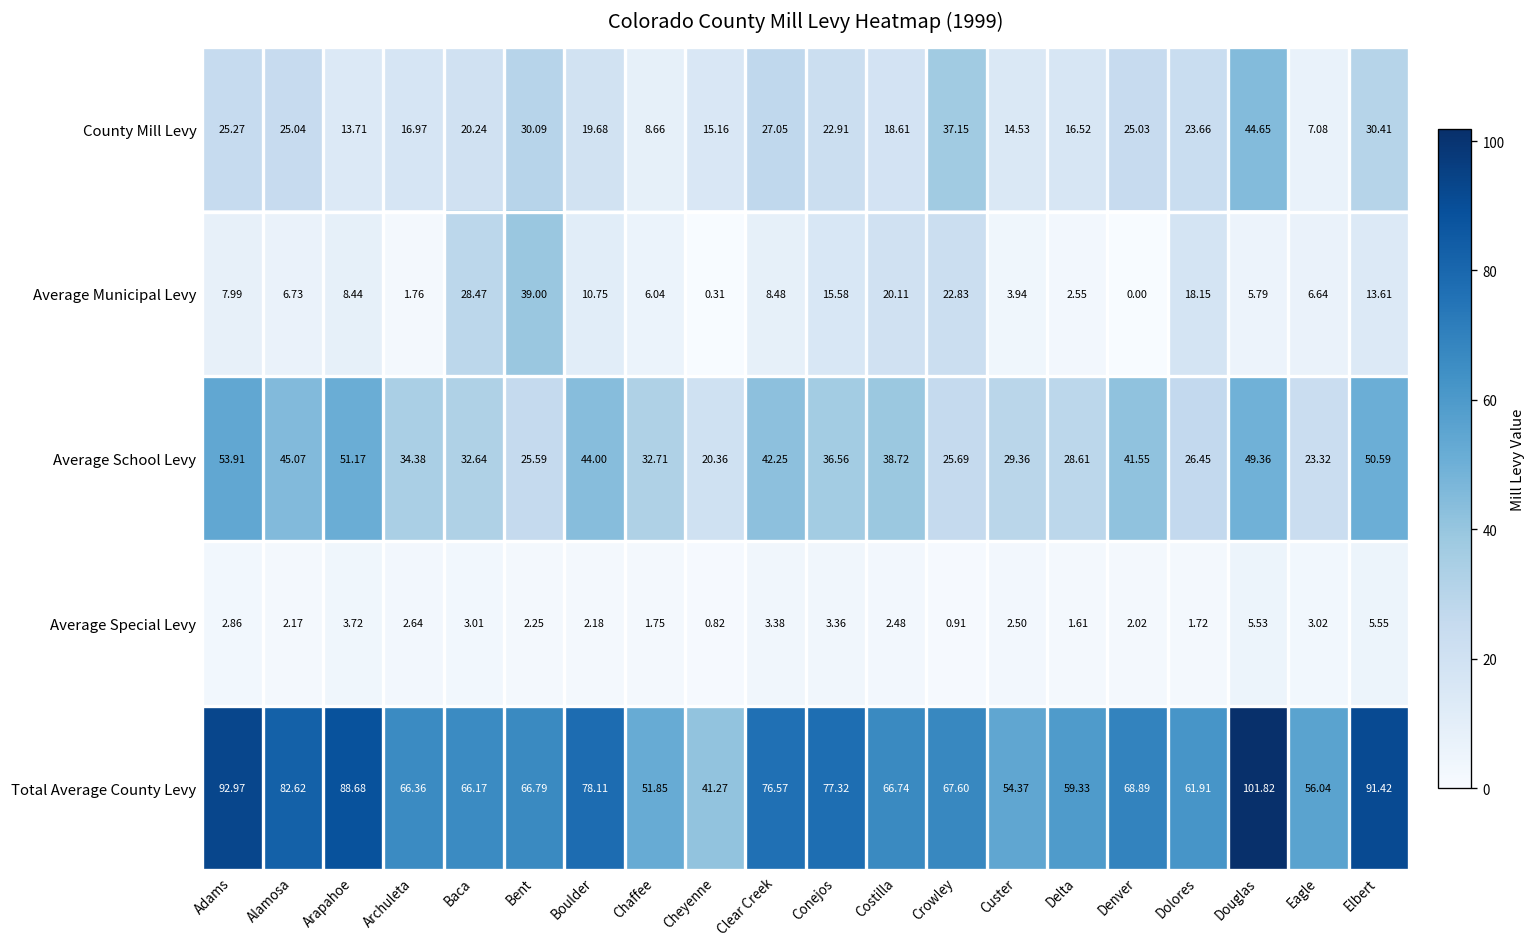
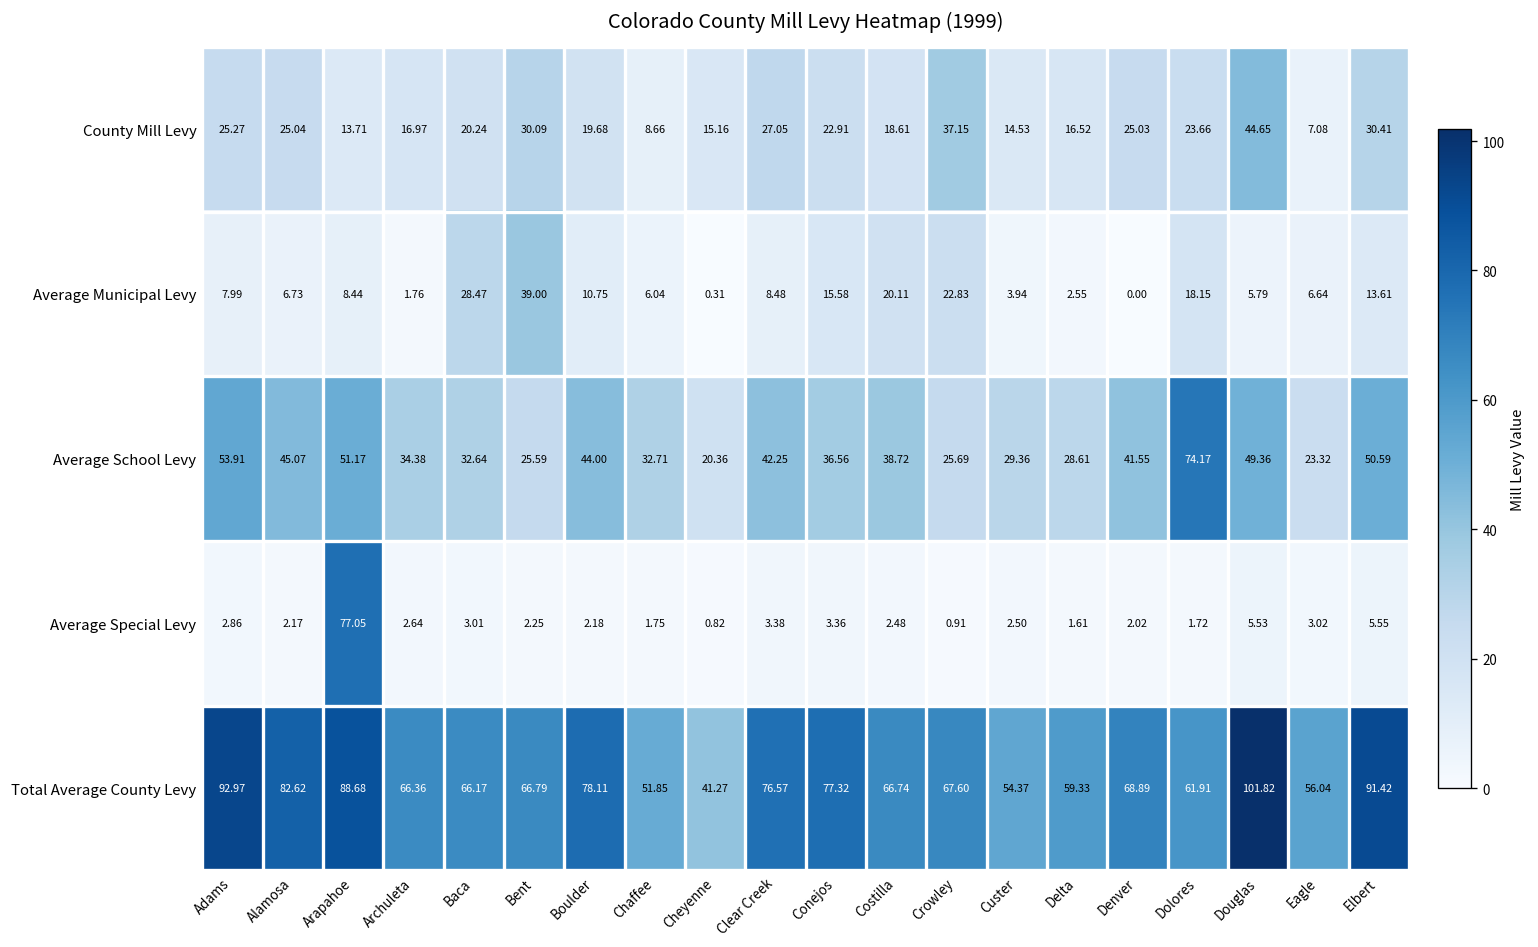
Average School Levy, Dolores: 26.45 -> 74.17
Average Special Levy, Arapahoe: 3.72 -> 77.05
